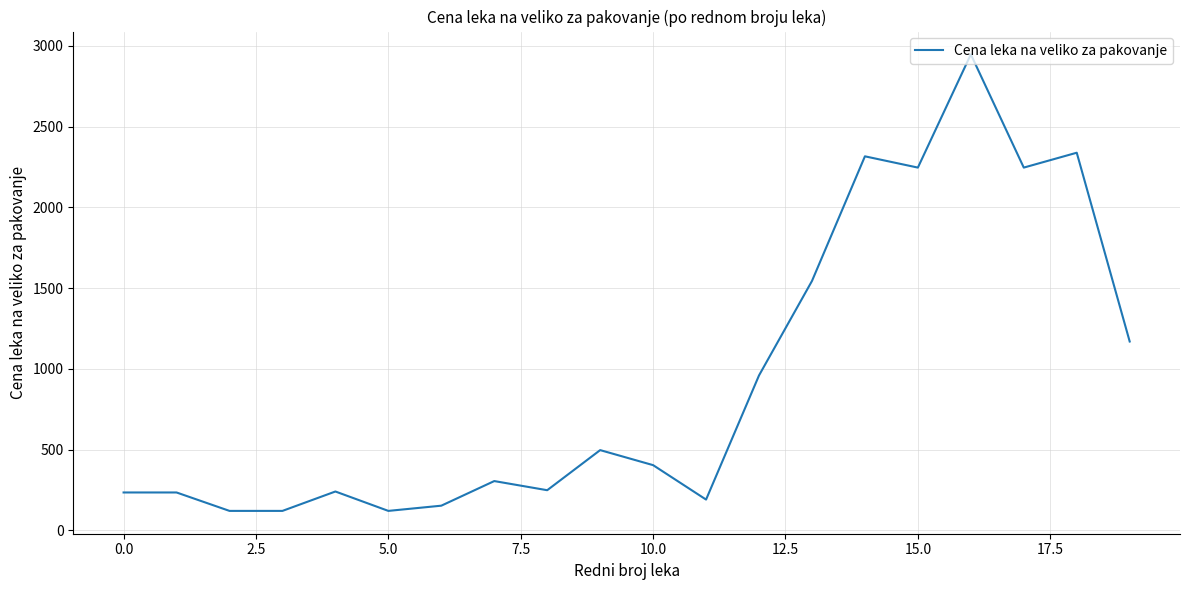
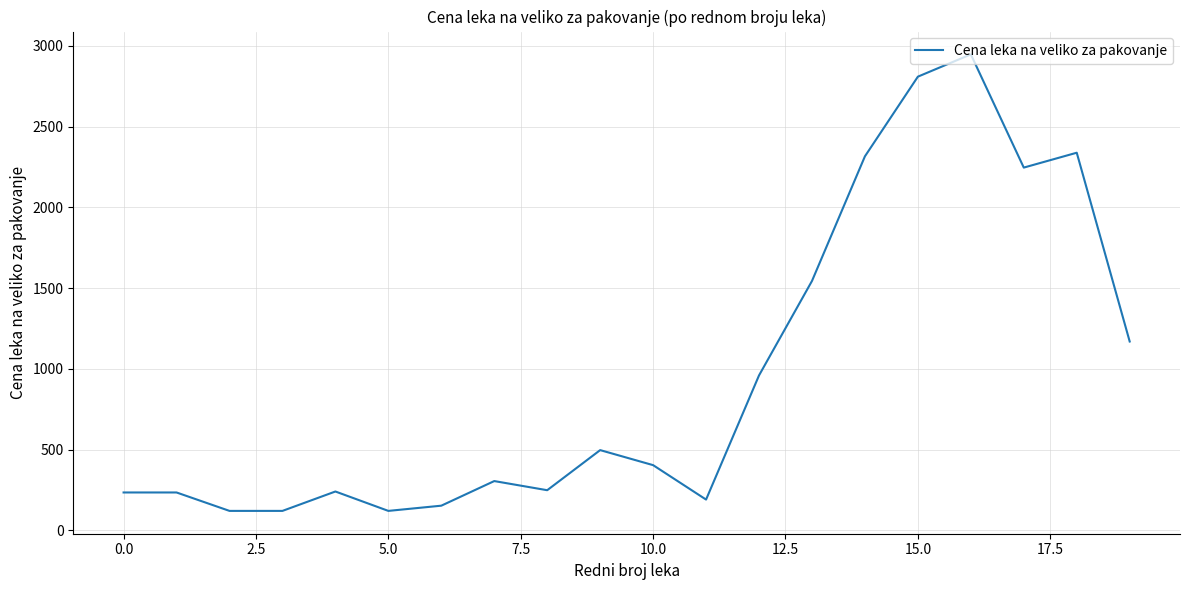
15.0: 2250 -> 2810
